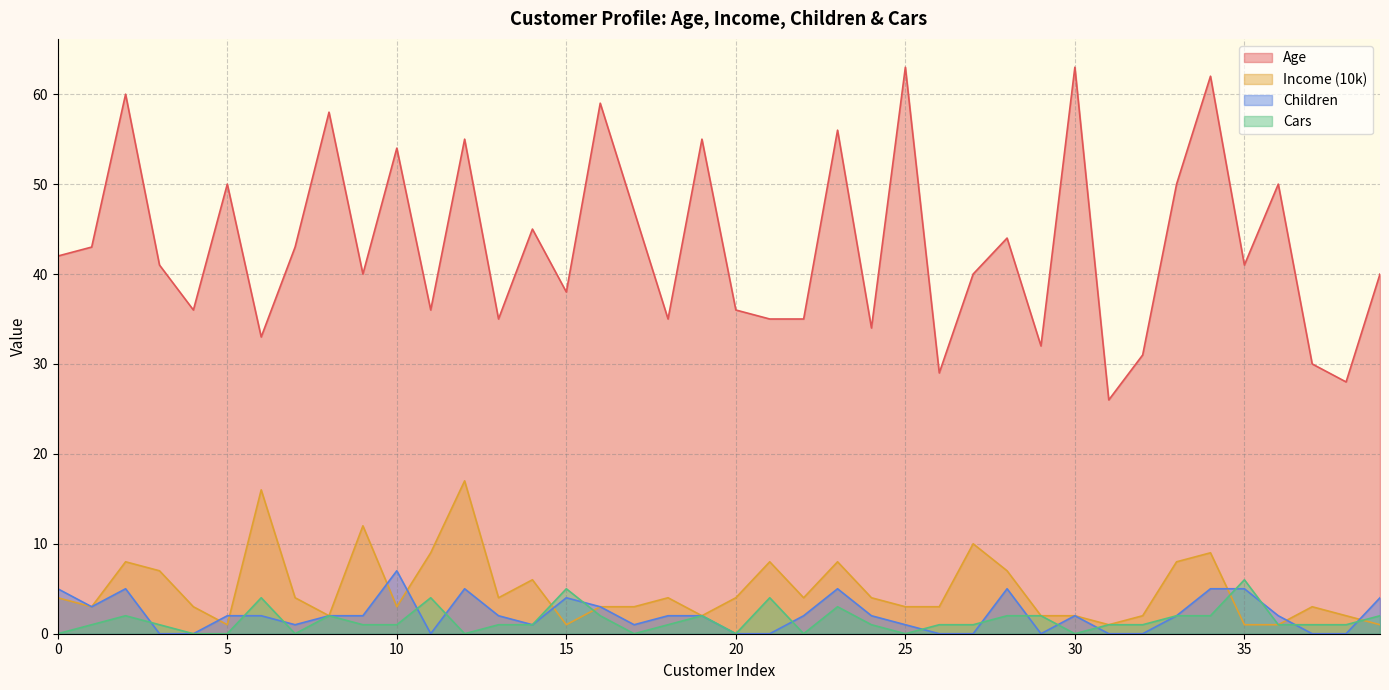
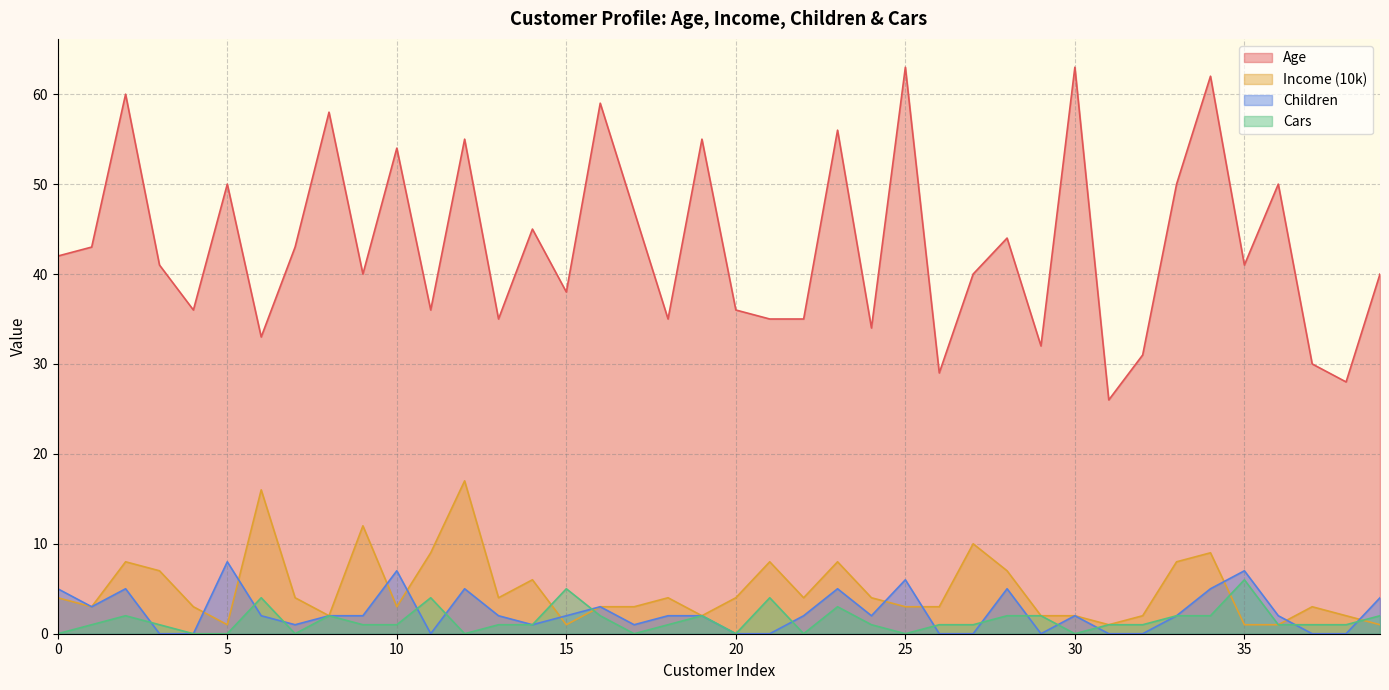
Children, 5: 2 -> 8
Children, 15: 4 -> 2
Children, 25: 1 -> 6
Children, 35: 5 -> 7
